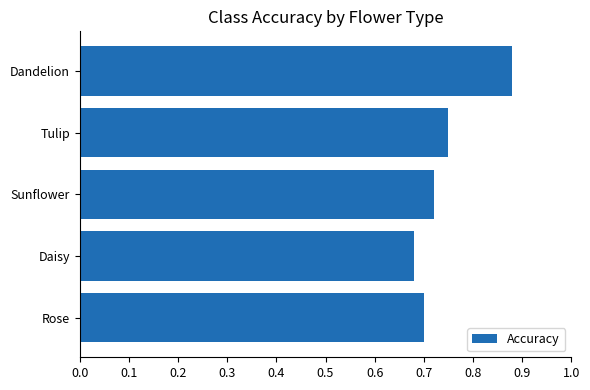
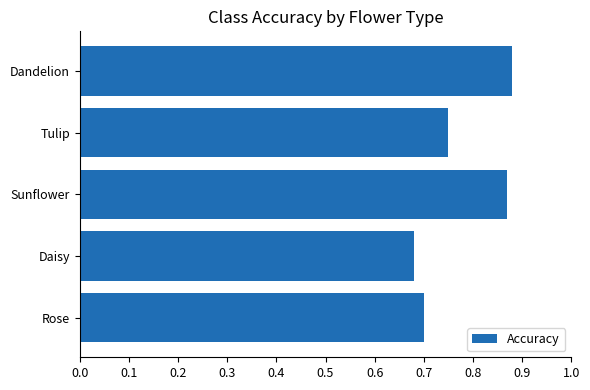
Sunflower: 0.72 -> 0.87
